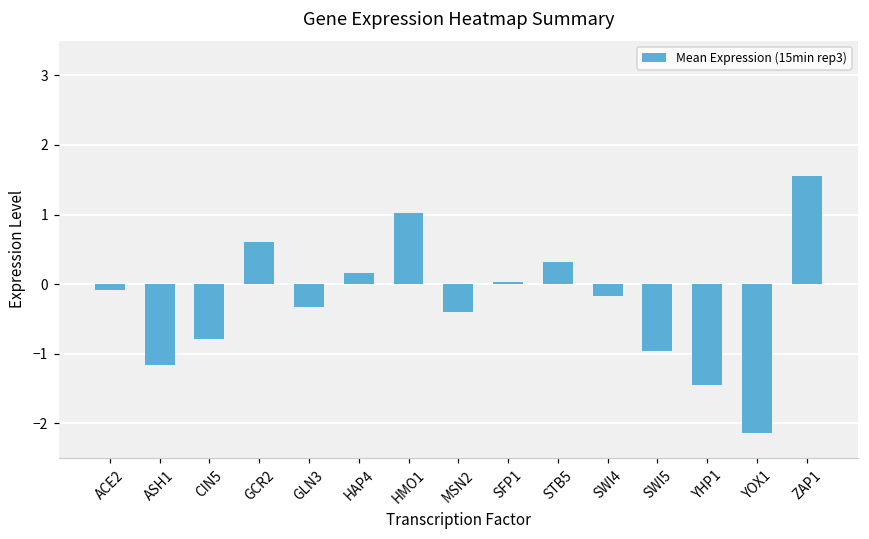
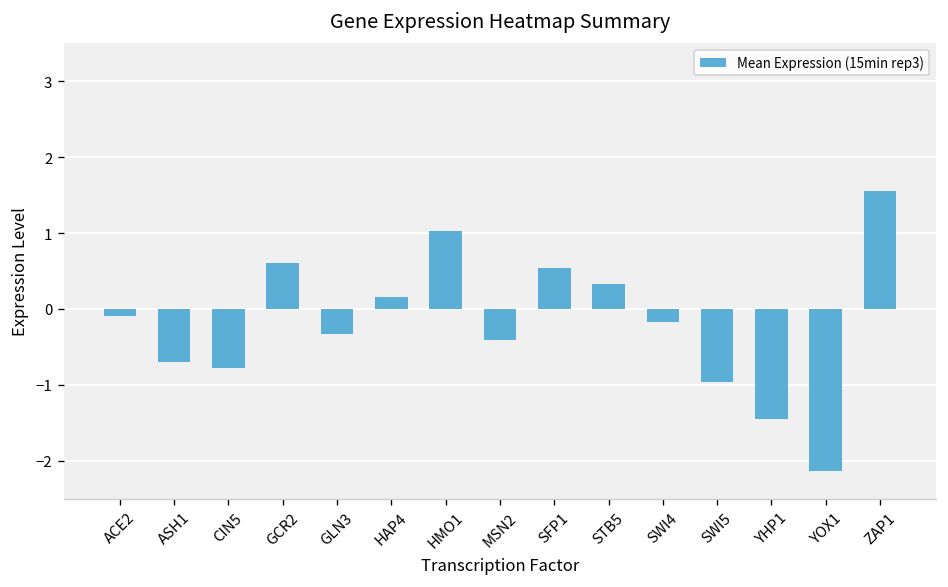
ASH1: -1.2 -> -0.7
SFP1: 0.0 -> 0.5
